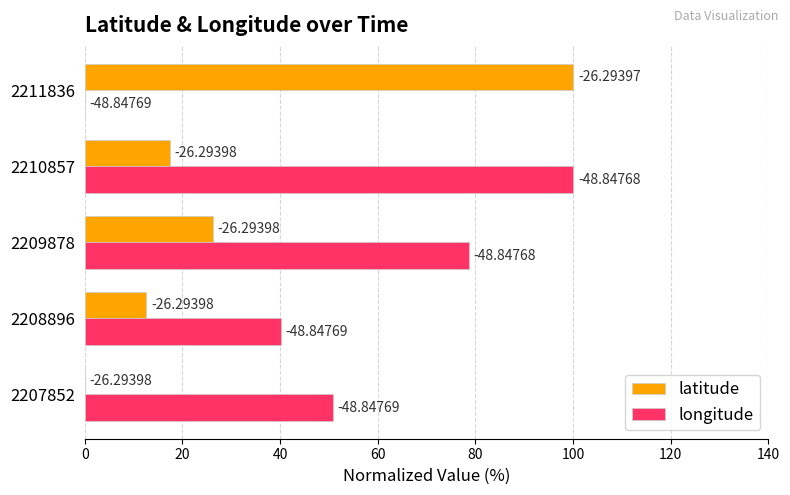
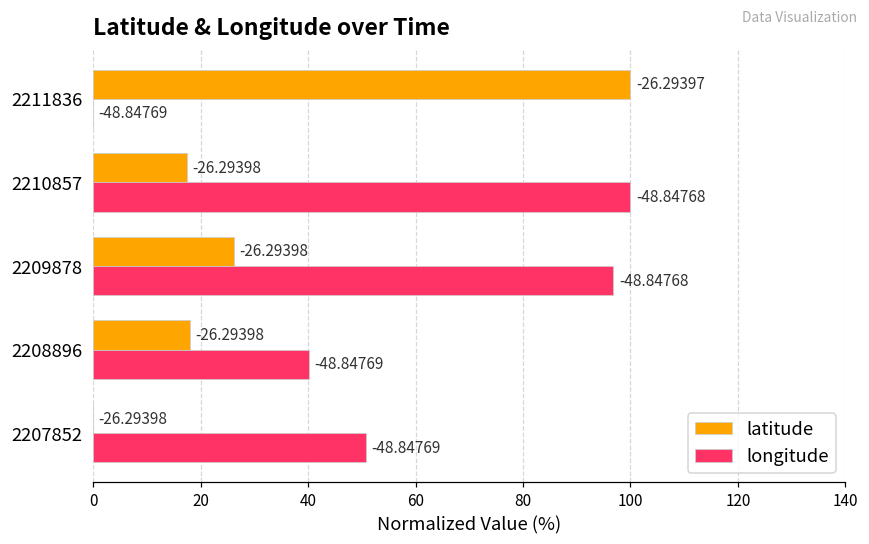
longitude, 2209878: 79 -> 97
latitude, 2208896: 13 -> 18
